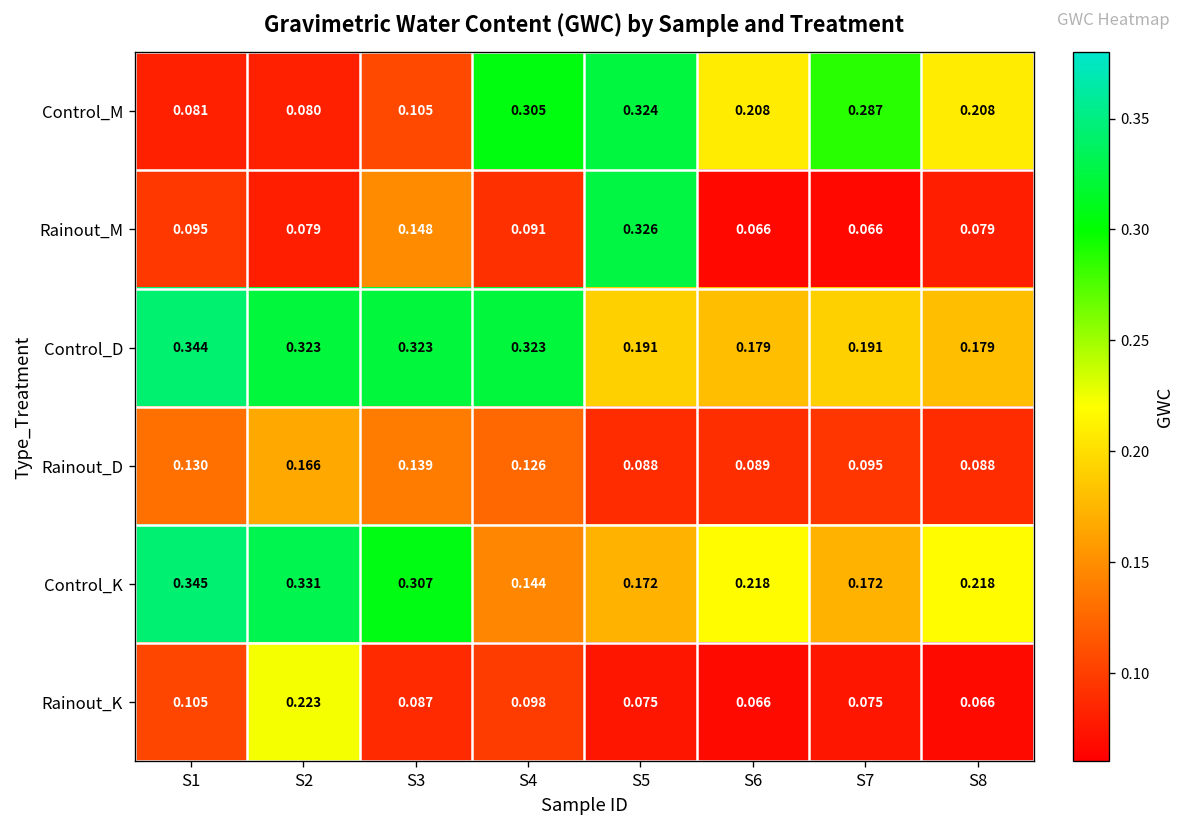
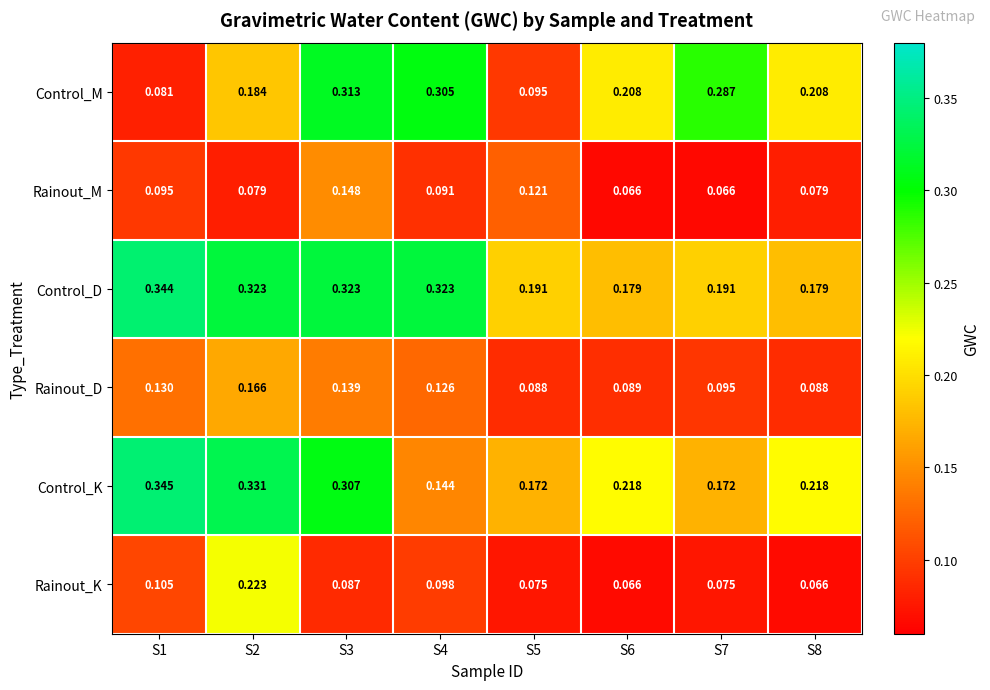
Control_M, S2: 0.080 -> 0.184
Control_M, S3: 0.105 -> 0.313
Control_M, S5: 0.324 -> 0.095
Rainout_M, S5: 0.326 -> 0.121
